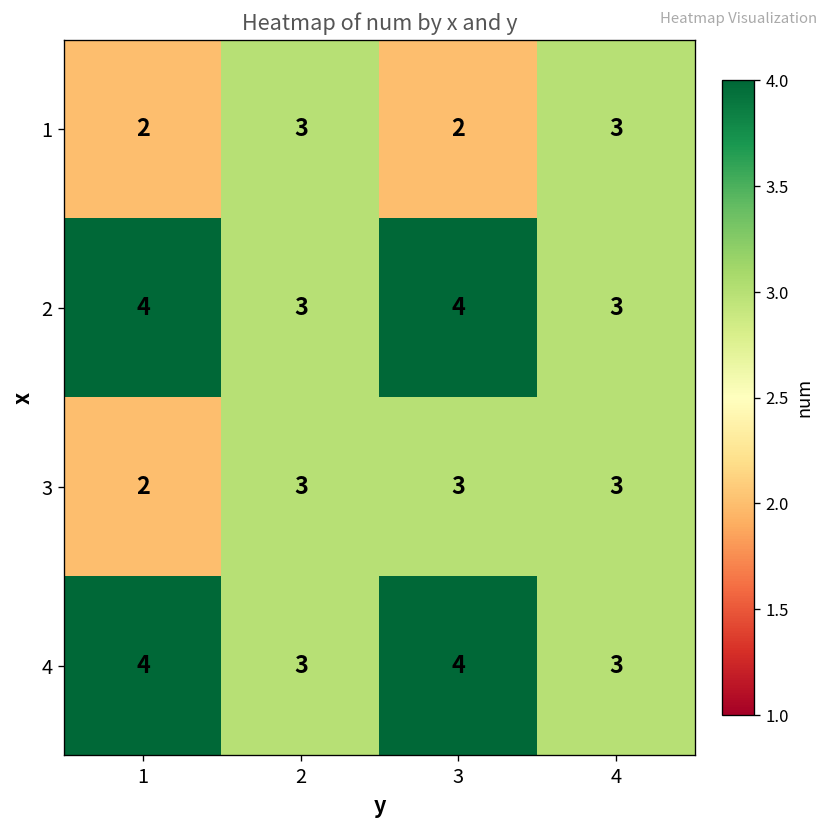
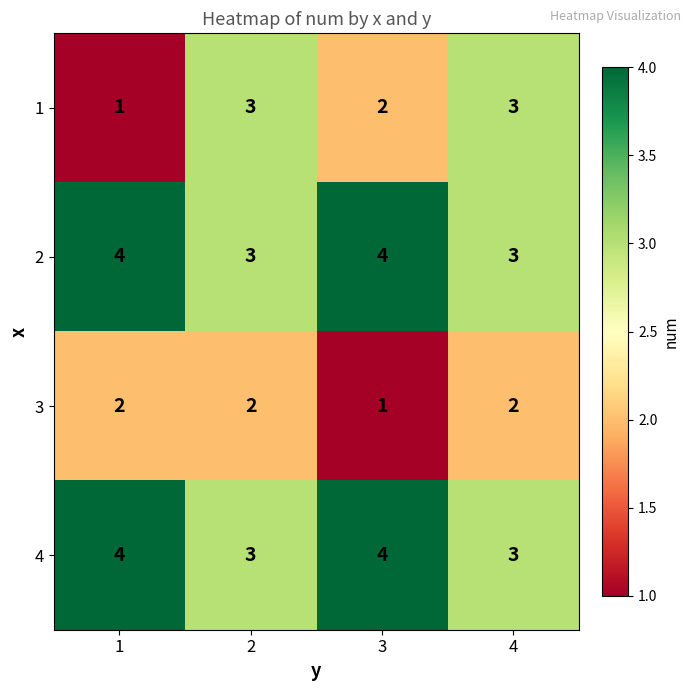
1, 1: 2 -> 1
3, 2: 3 -> 2
3, 3: 3 -> 1
3, 4: 3 -> 2
